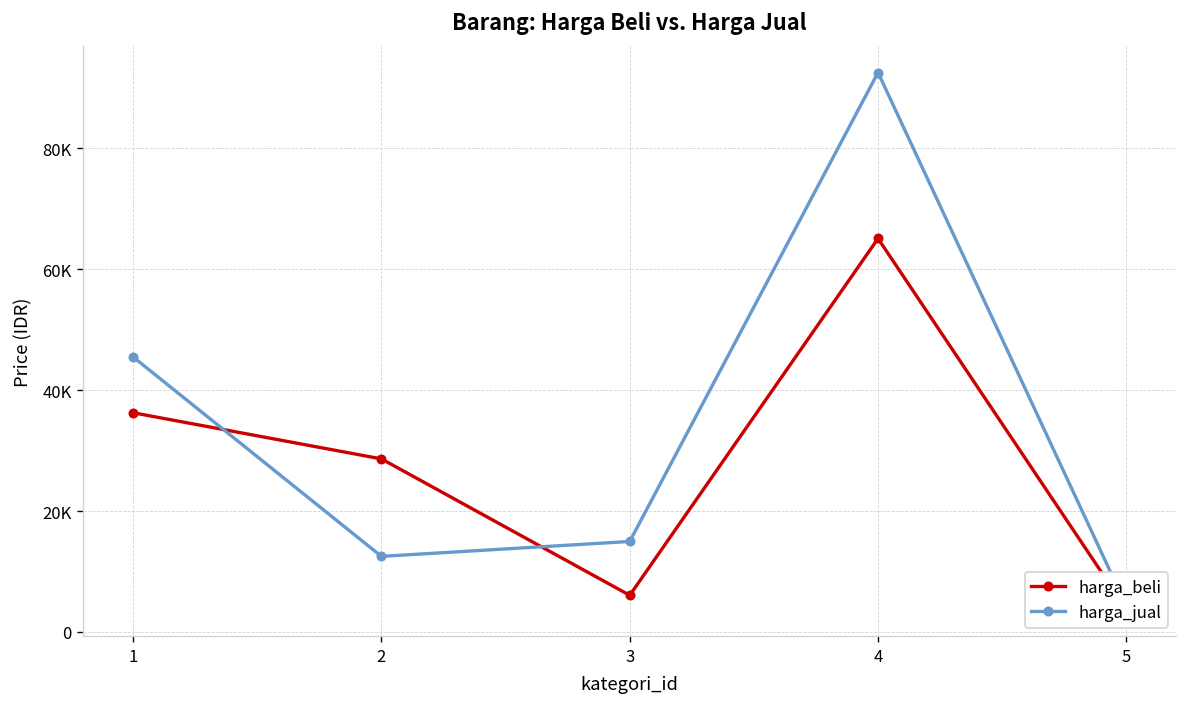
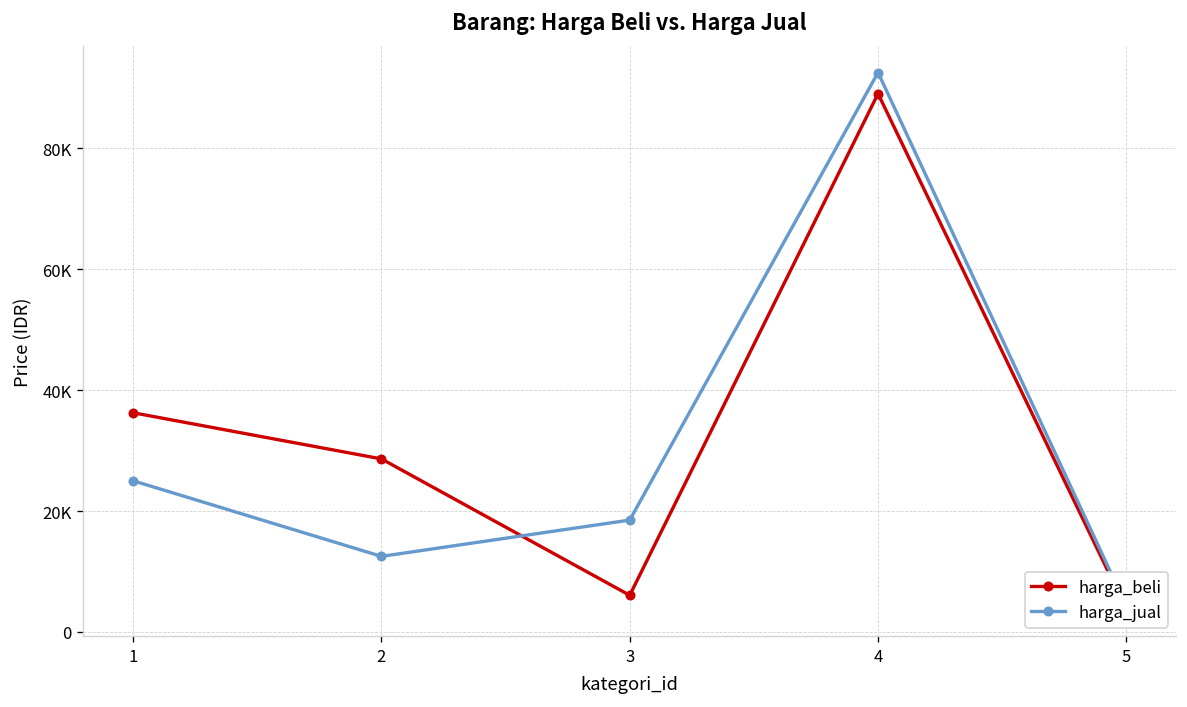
harga_jual, 1: 45000 -> 25000
harga_jual, 3: 15000 -> 19000
harga_beli, 4: 65000 -> 89000
